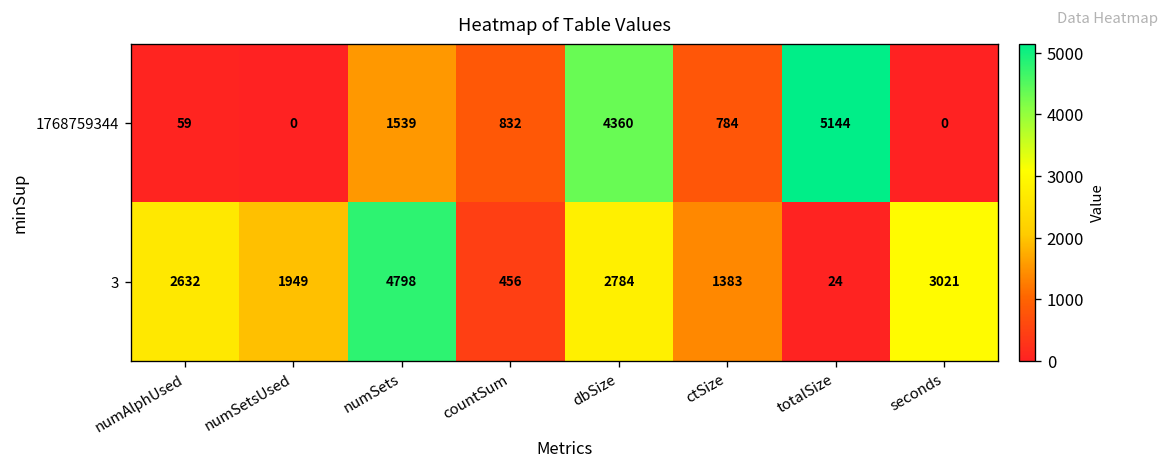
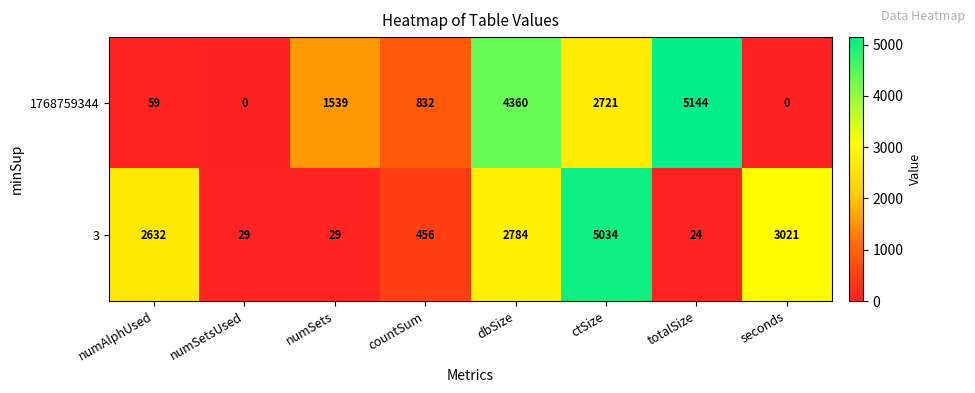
1768759344, ctSize: 784 -> 2721
3, numSetsUsed: 1949 -> 29
3, numSets: 4798 -> 29
3, ctSize: 1383 -> 5034
